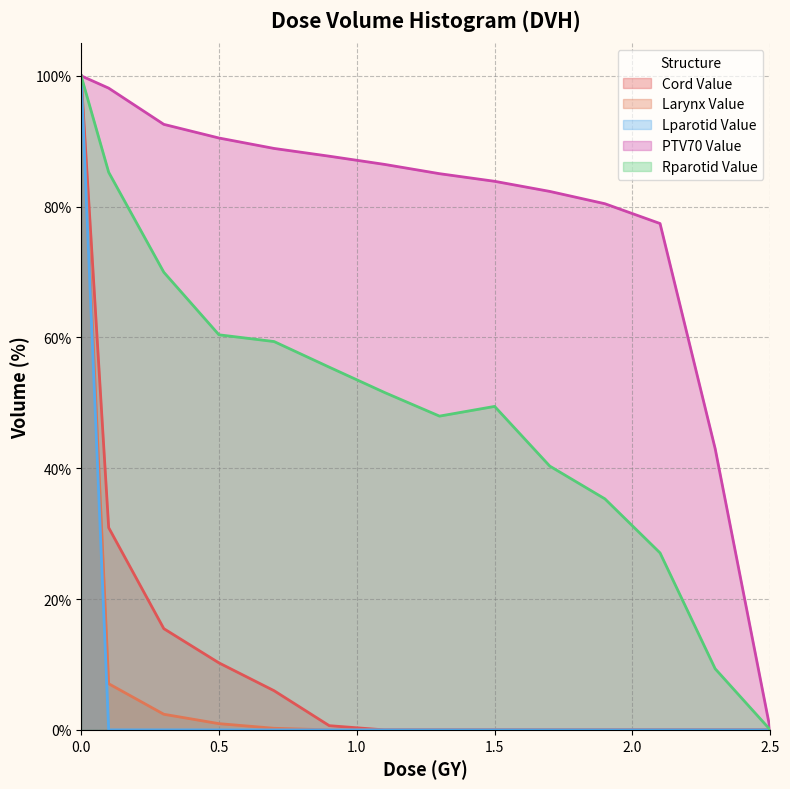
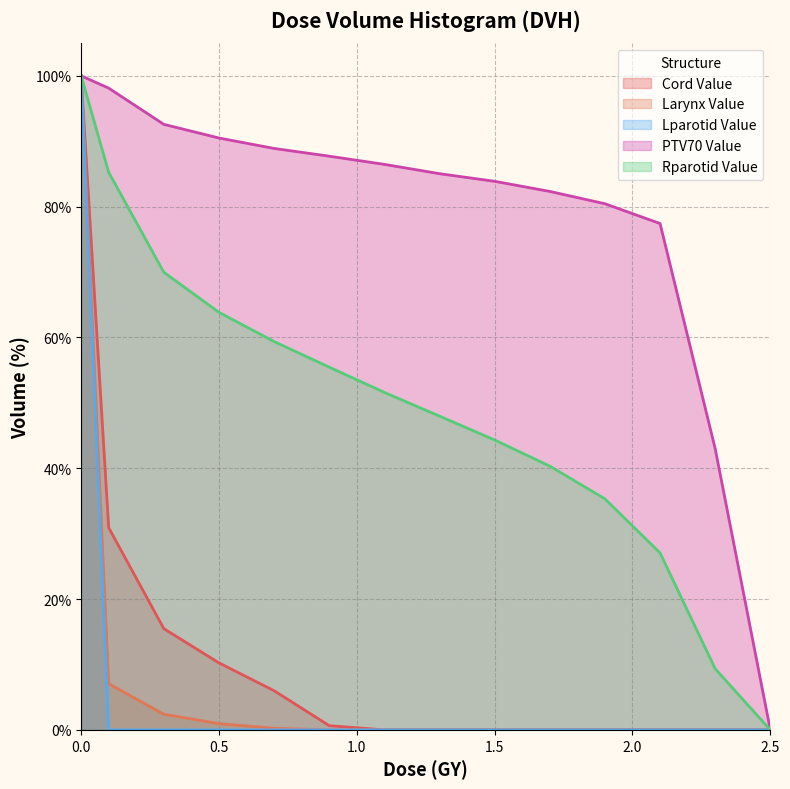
Rparotid Value, 0.5: 60% -> 64%
Rparotid Value, 1.5: 49% -> 44%
